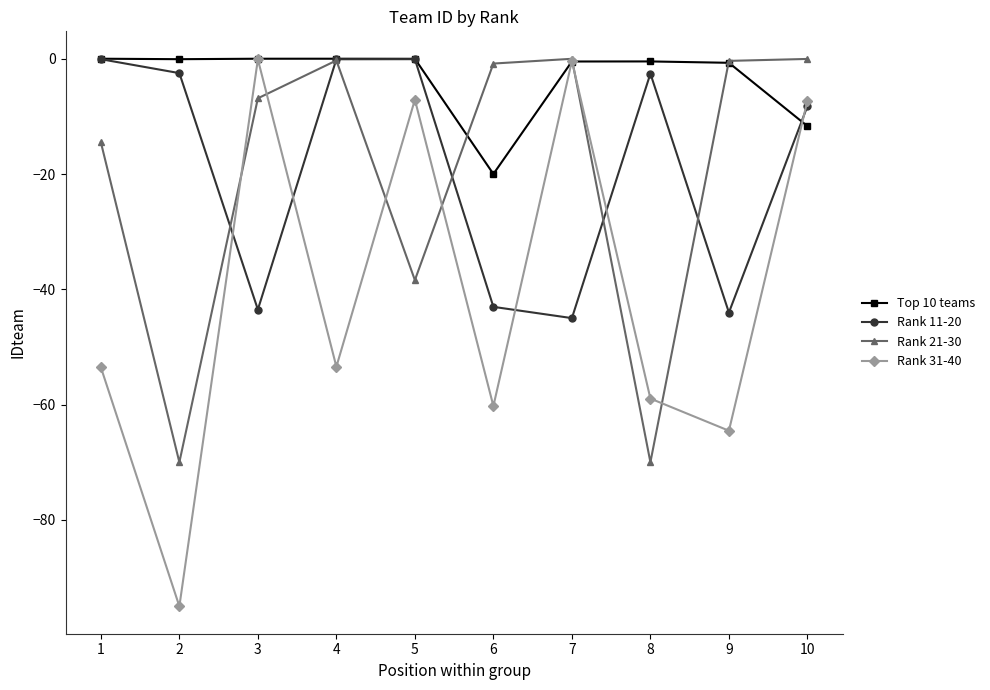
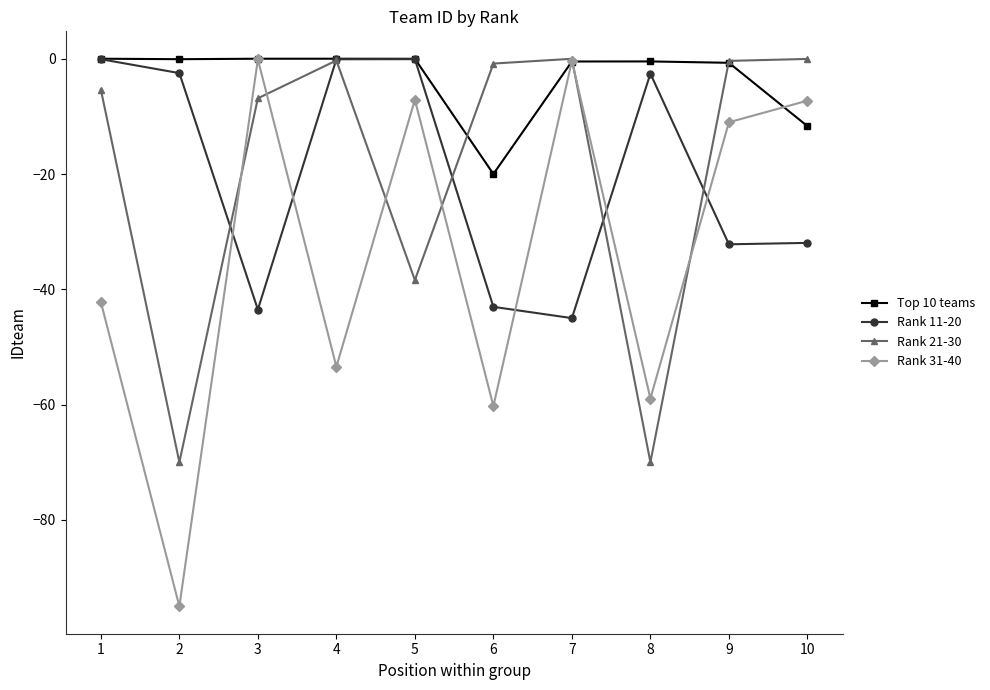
Rank 21-30, 1: -14 -> -5
Rank 31-40, 1: -54 -> -42
Rank 11-20, 9: -44 -> -32
Rank 31-40, 9: -65 -> -11
Rank 11-20, 10: -8 -> -32
